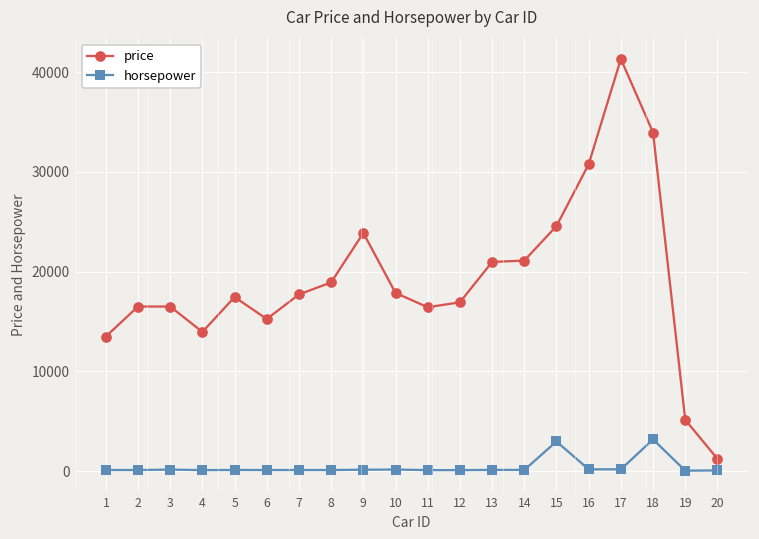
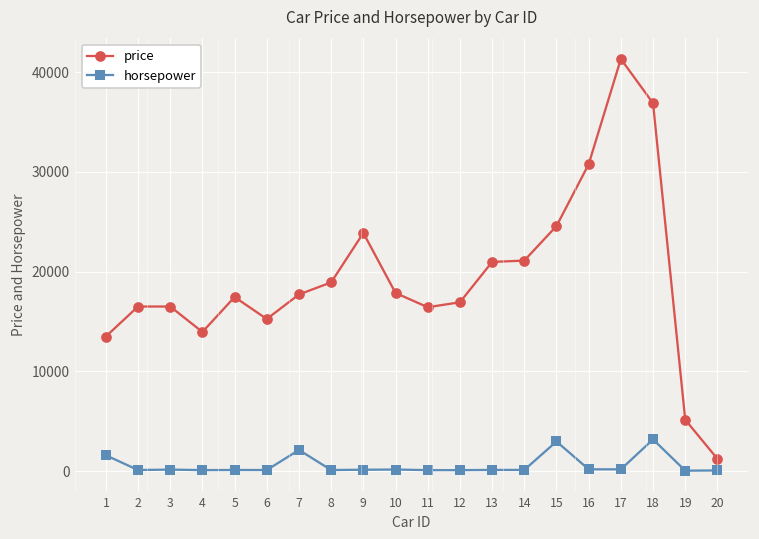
horsepower, 1: 0 -> 2000
horsepower, 7: 0 -> 2000
price, 18: 34000 -> 37000
